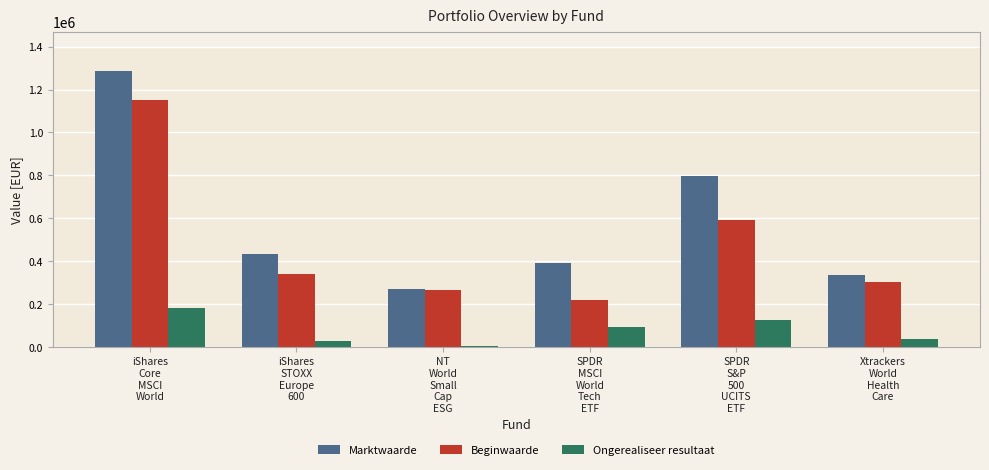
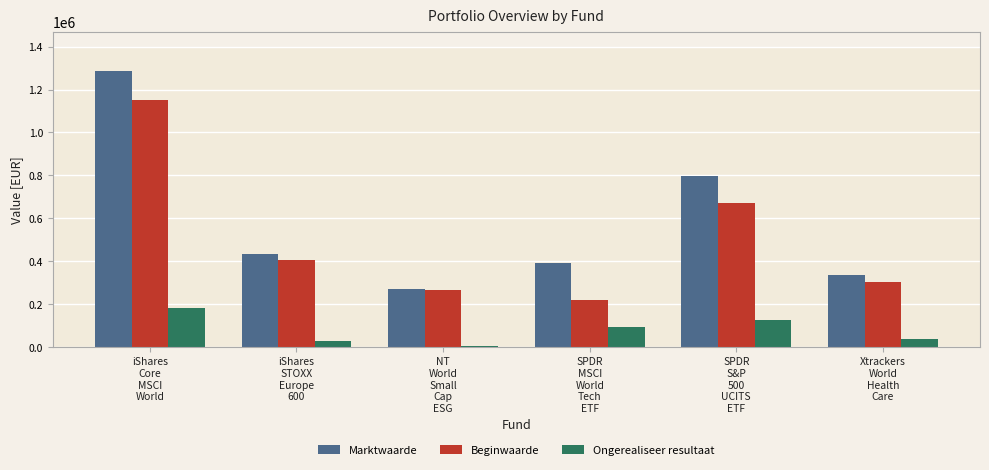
Beginwaarde, iShares STOXX Europe 600: 340000 -> 410000
Beginwaarde, SPDR S&P 500 UCITS ETF: 590000 -> 670000
